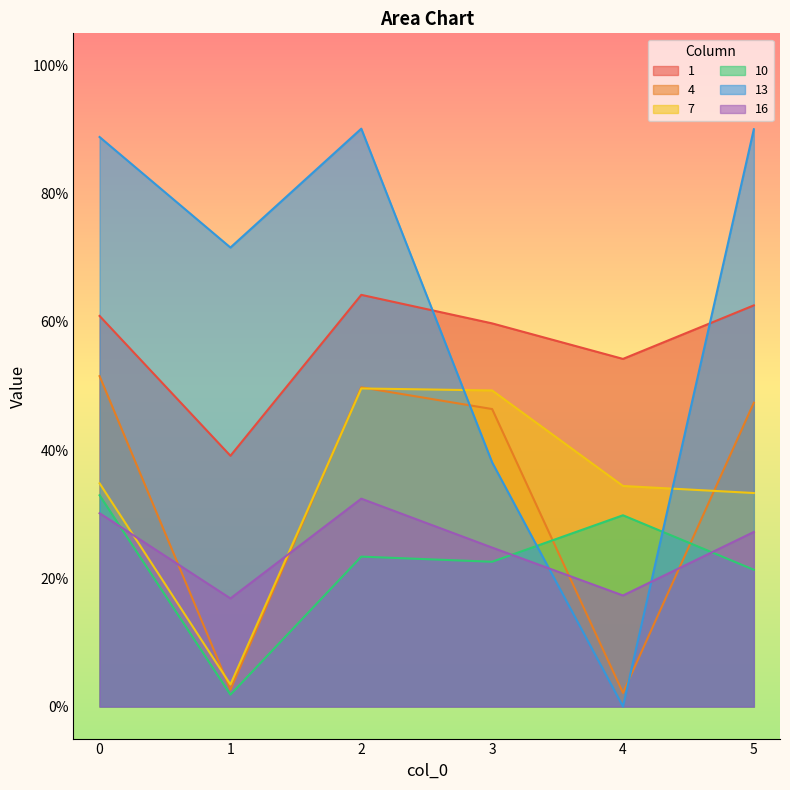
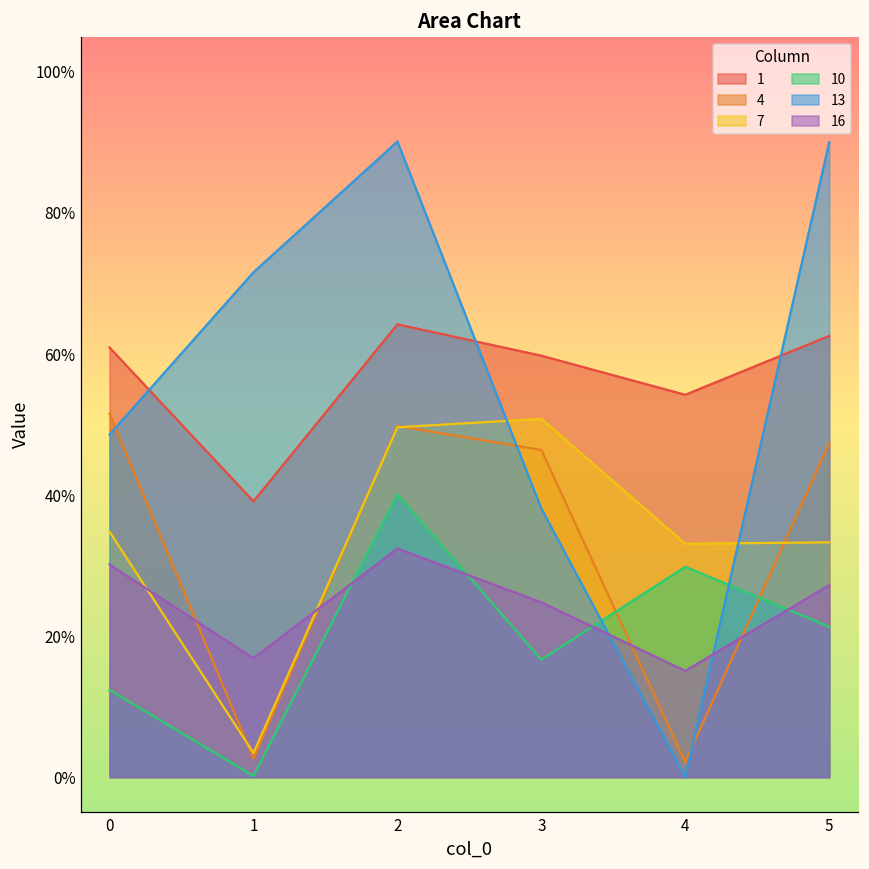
10, 0: 33% -> 12%
13, 0: 89% -> 49%
10, 1: 2% -> 0%
10, 2: 23% -> 40%
7, 3: 49% -> 51%
10, 3: 23% -> 17%
7, 4: 34% -> 33%
16, 4: 17% -> 15%
